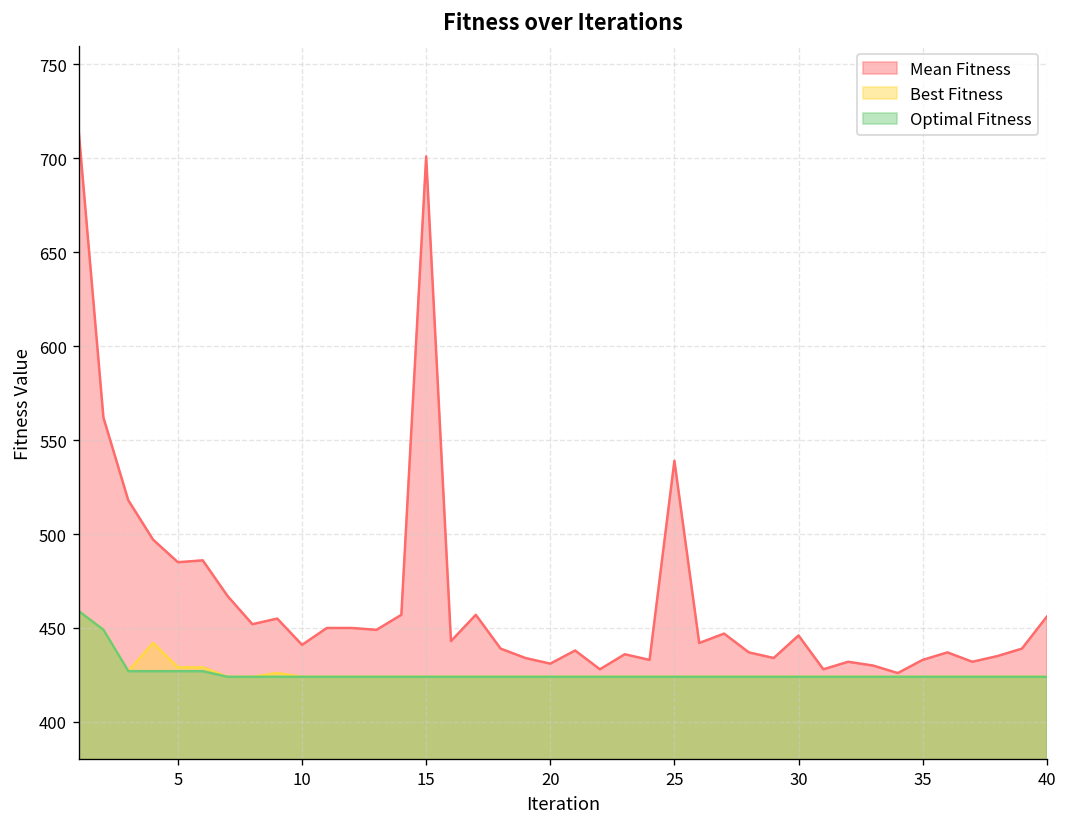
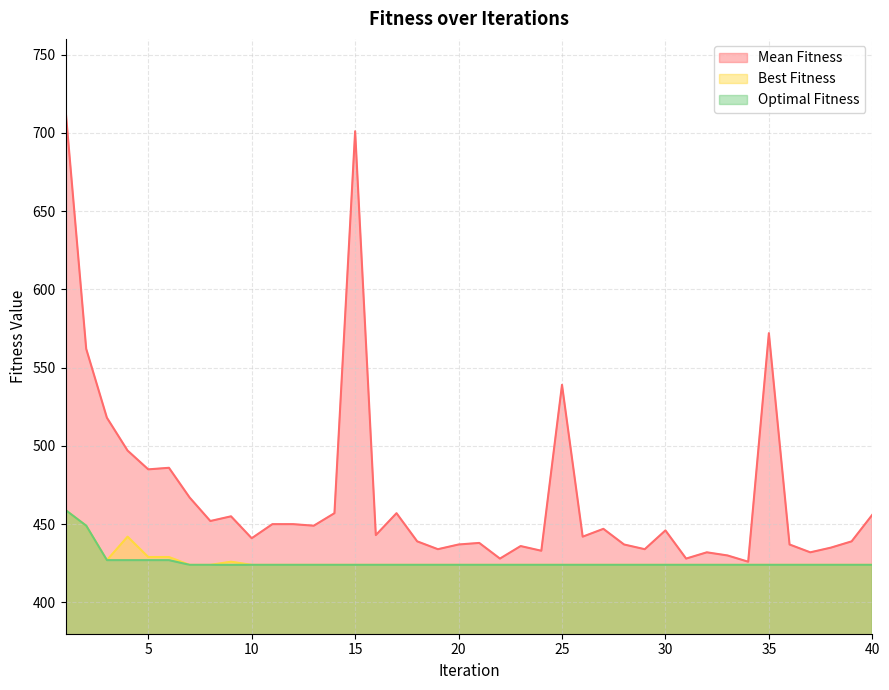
Mean Fitness, 20: 431 -> 437
Mean Fitness, 35: 433 -> 572
